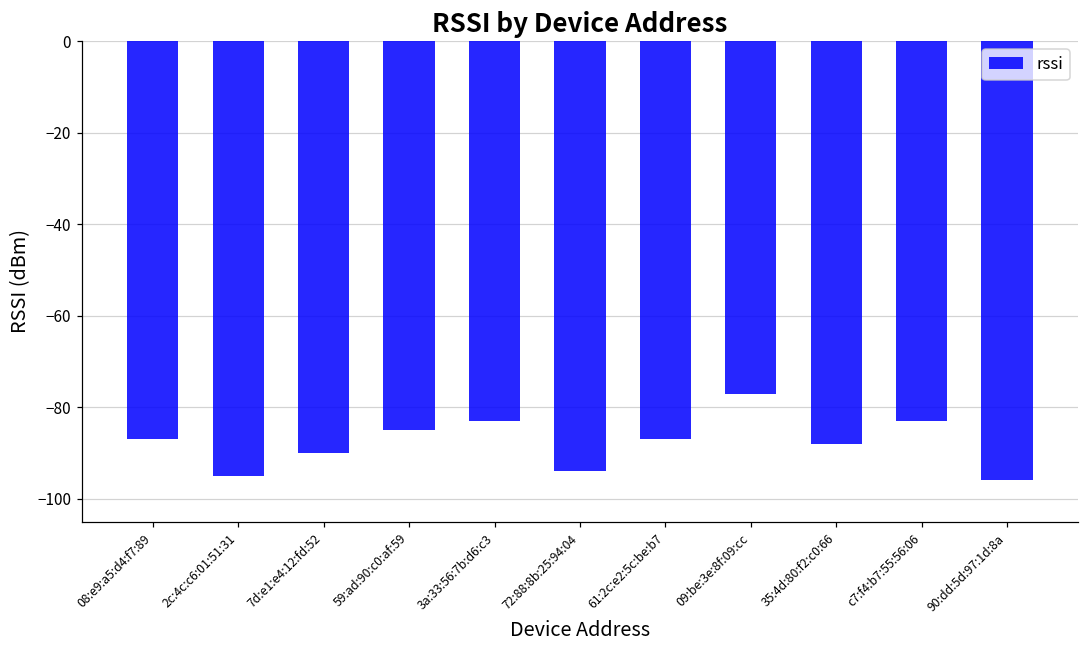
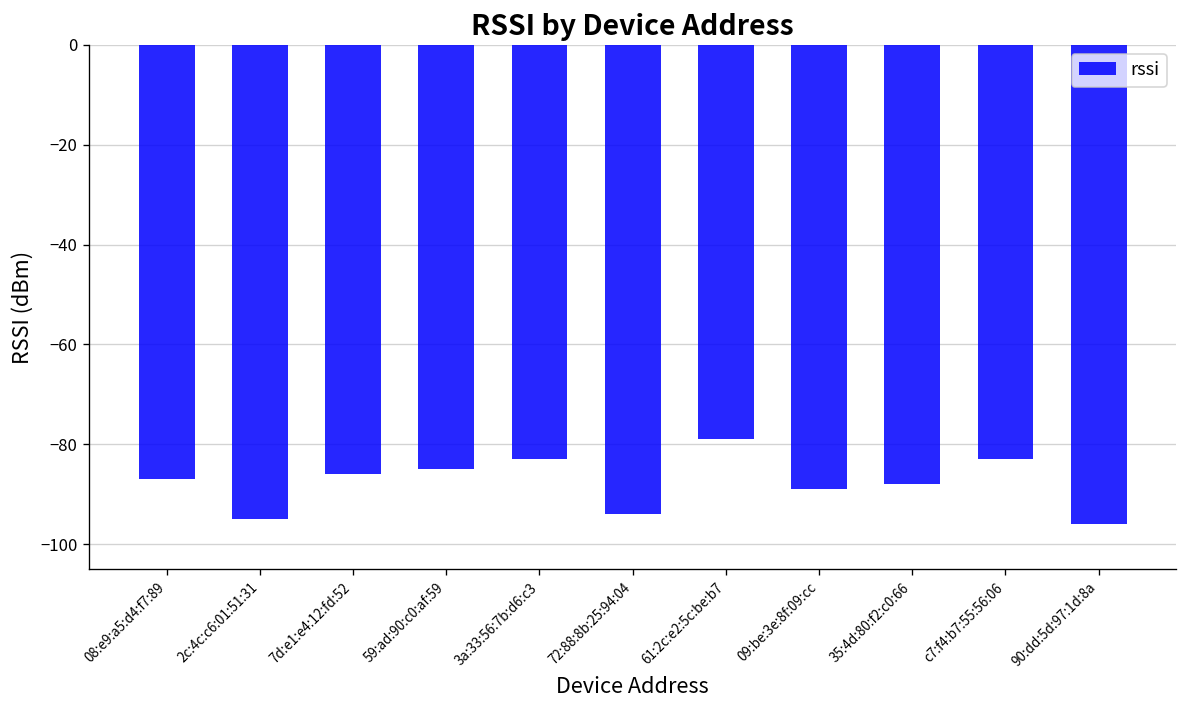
7d:e1:e4:12:fd:52: -90 -> -86
61:2c:e2:5c:be:b7: -87 -> -79
09:be:3e:8f:09:cc: -77 -> -89
